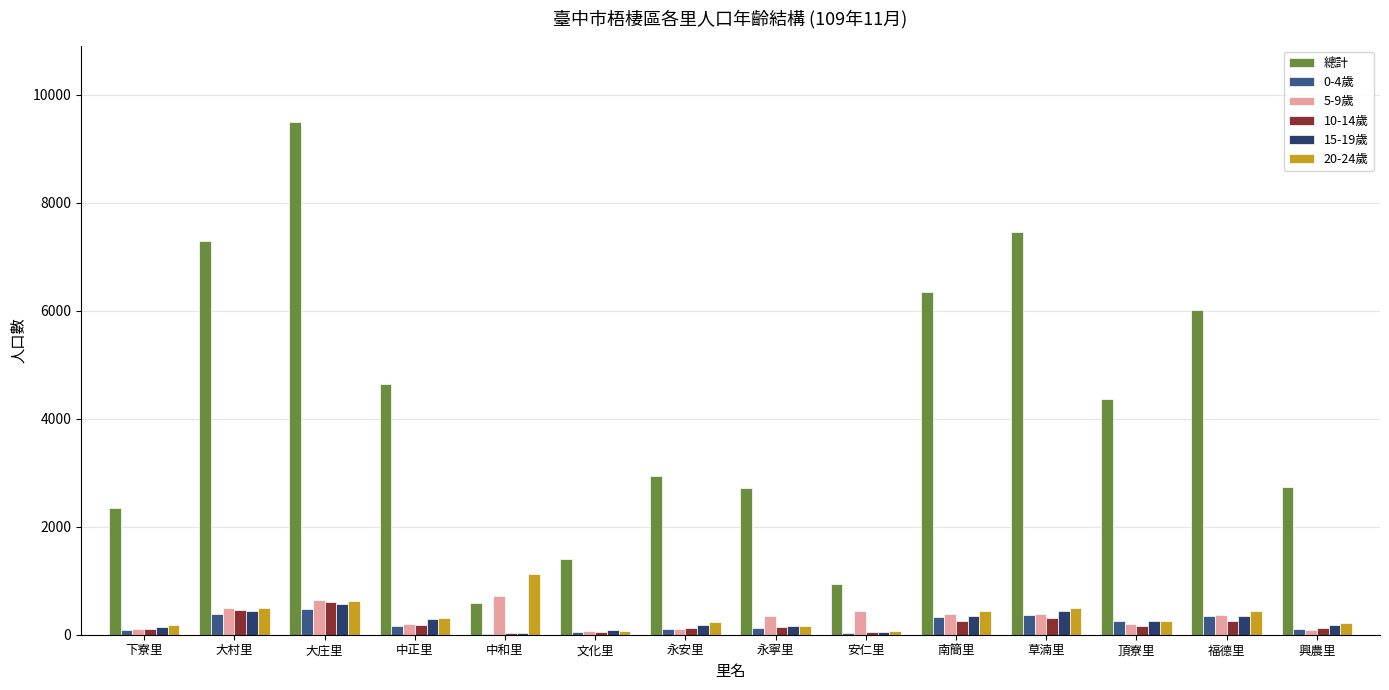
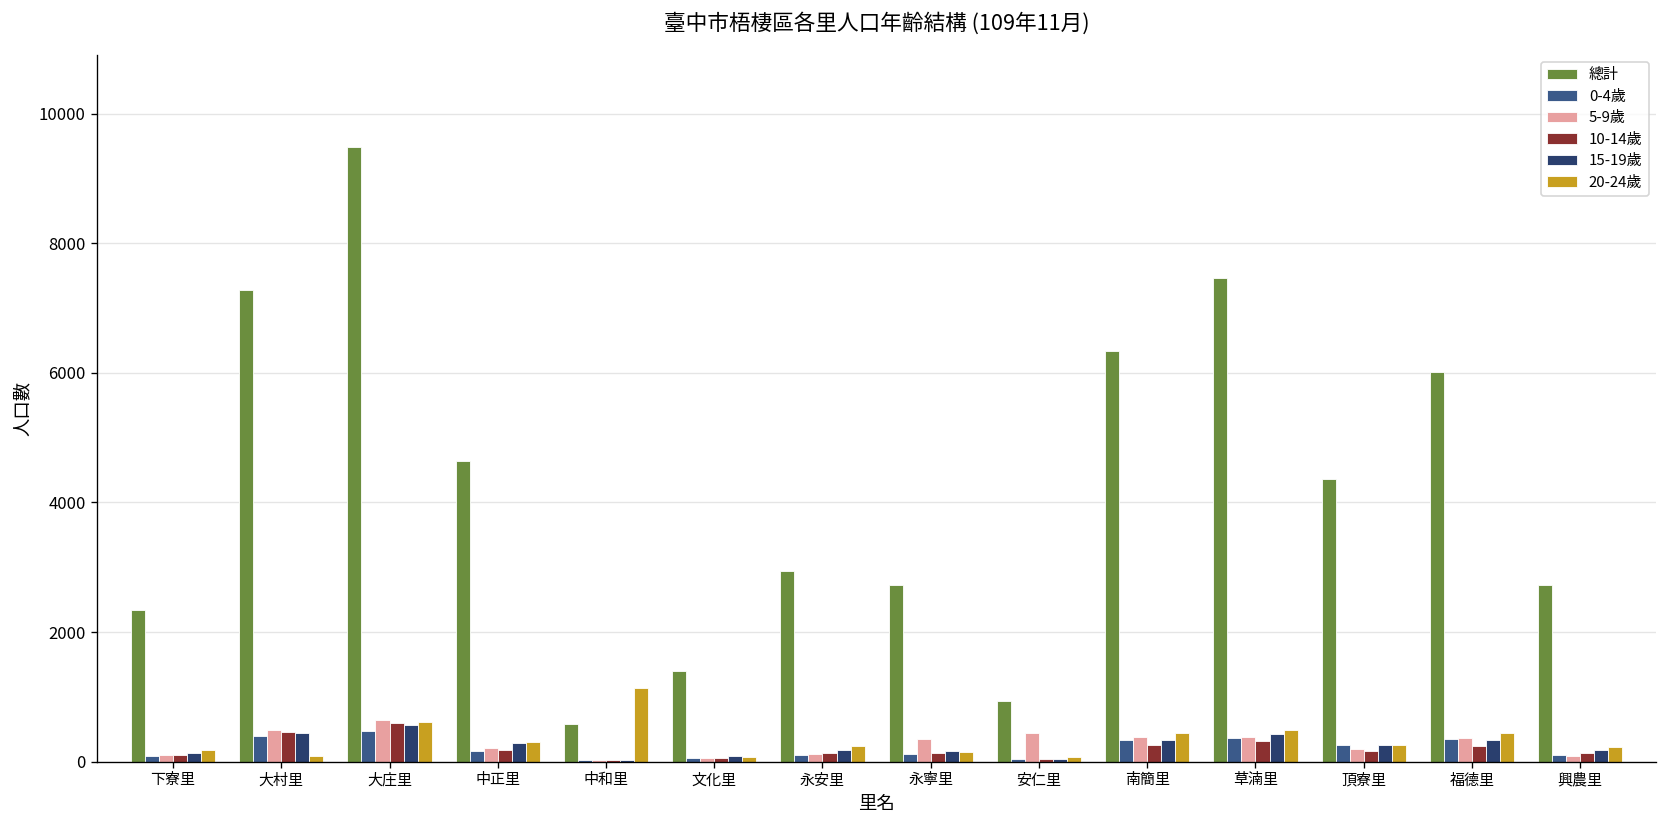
20-24歲, 大村里: 500 -> 100
5-9歲, 中和里: 700 -> 0
